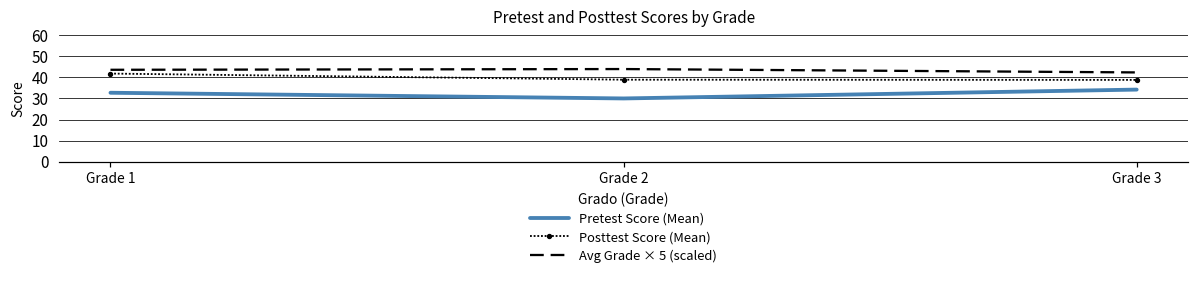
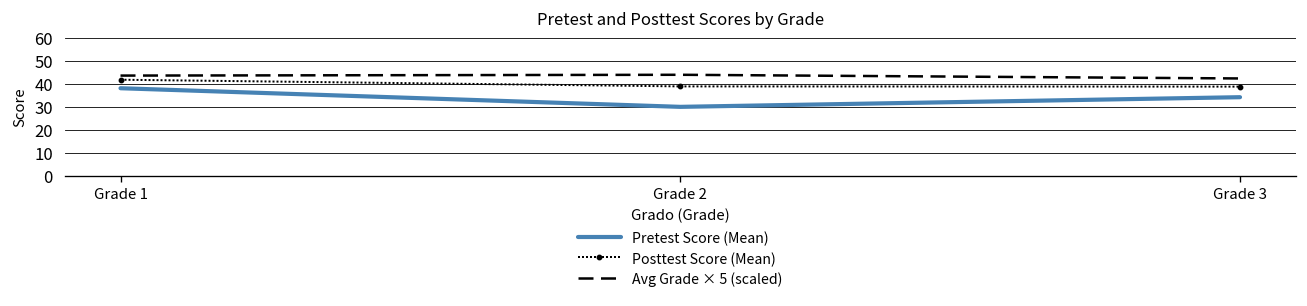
Pretest Score (Mean), Grade 1: 33 -> 38
